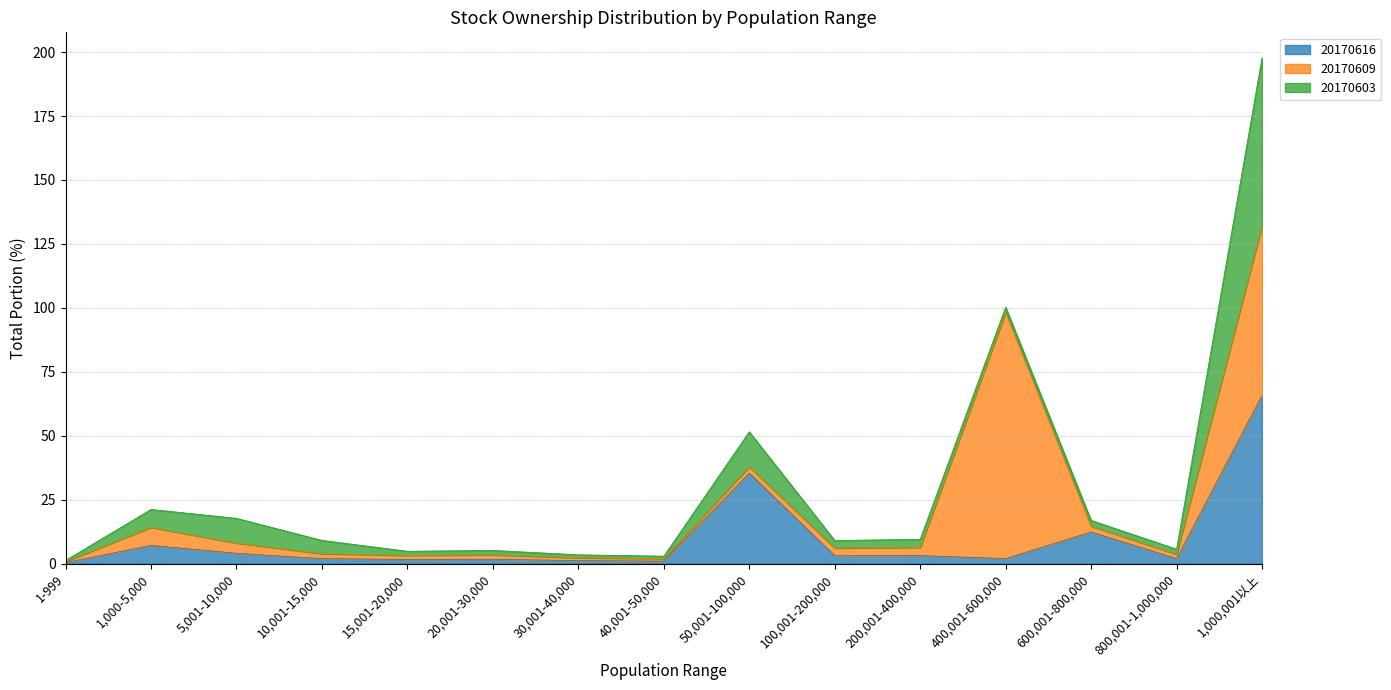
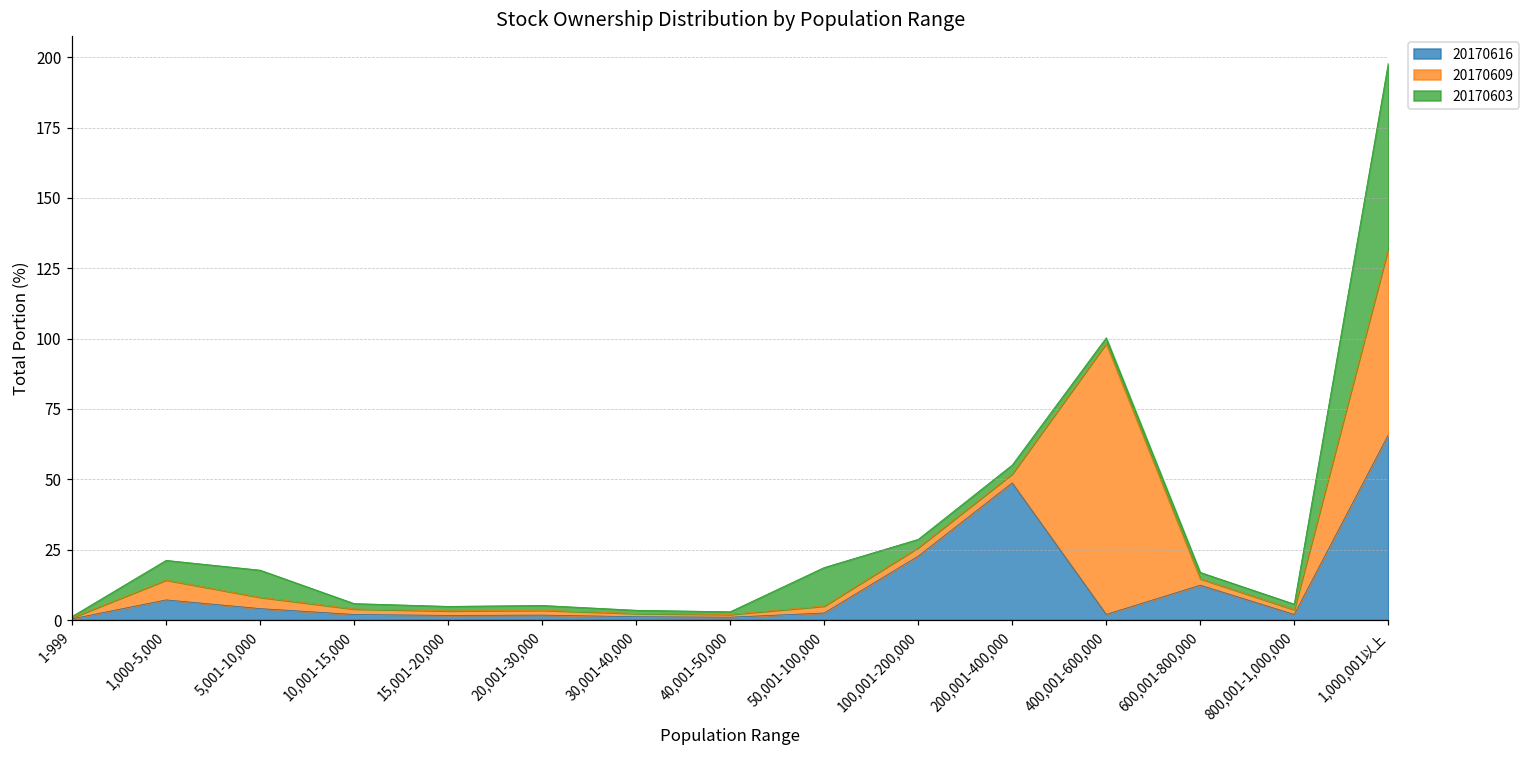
20170603, 10,001-15,000: 5 -> 2
20170616, 50,001-100,000: 35 -> 3
20170616, 100,001-200,000: 3 -> 23
20170616, 200,001-400,000: 3 -> 49
